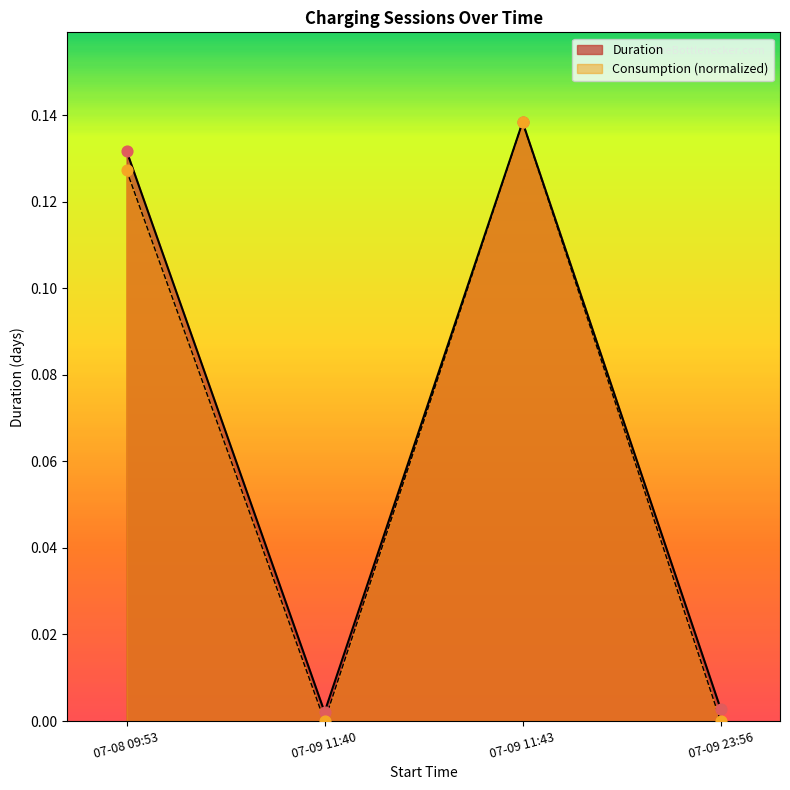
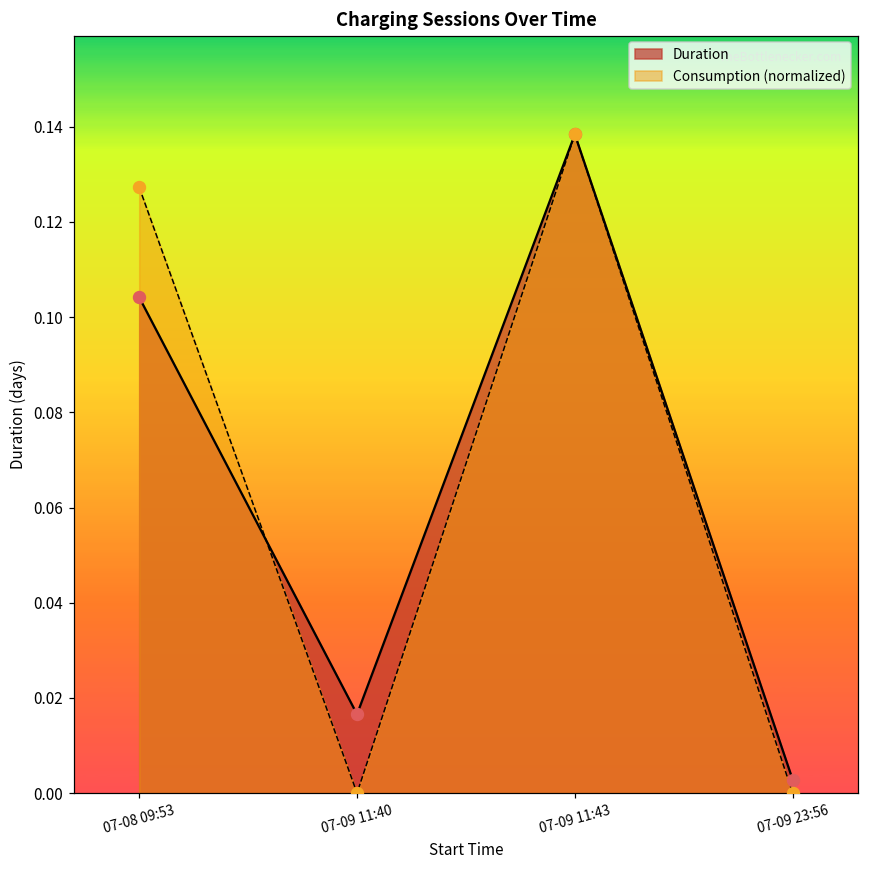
Duration, 07-08 09:53: 0.132 -> 0.104
Duration, 07-09 11:40: 0.002 -> 0.017
